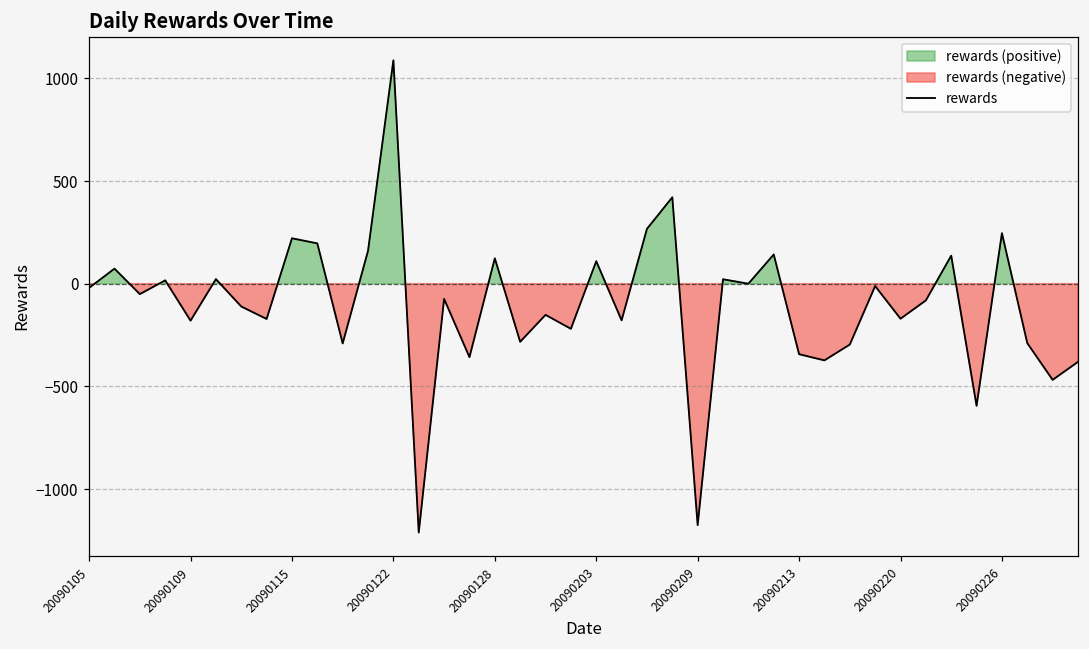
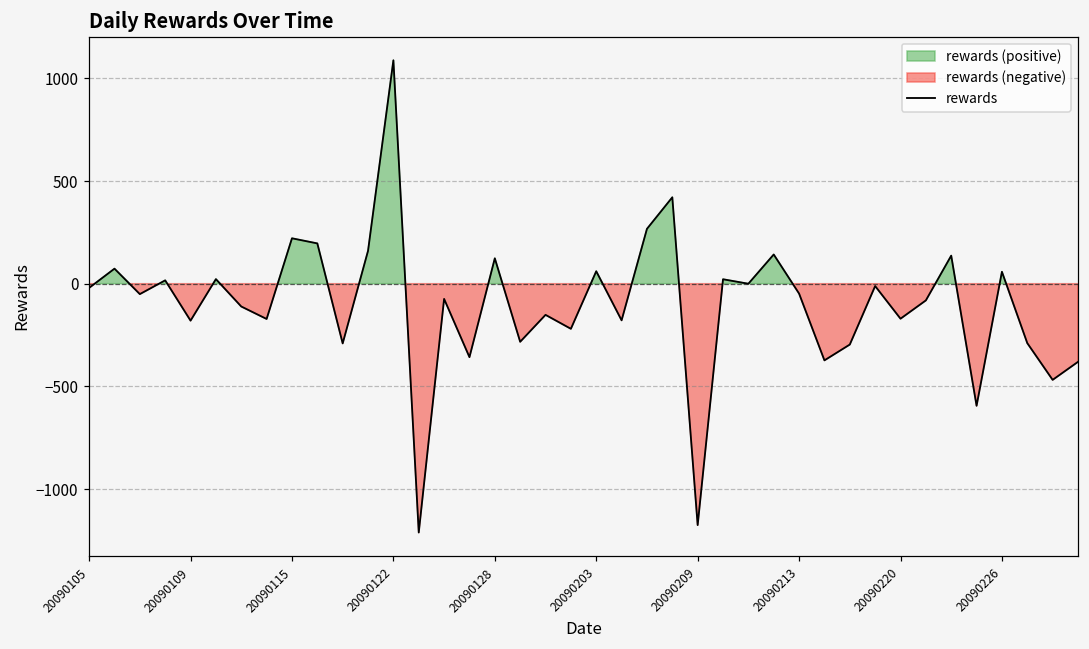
20090203: 110 -> 60
20090213: -340 -> -50
20090226: 250 -> 60
